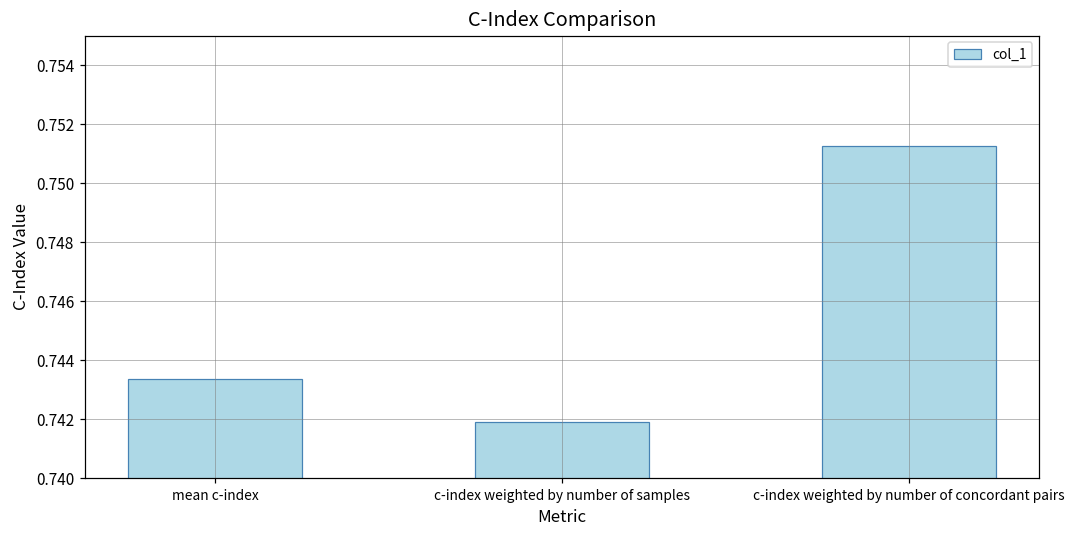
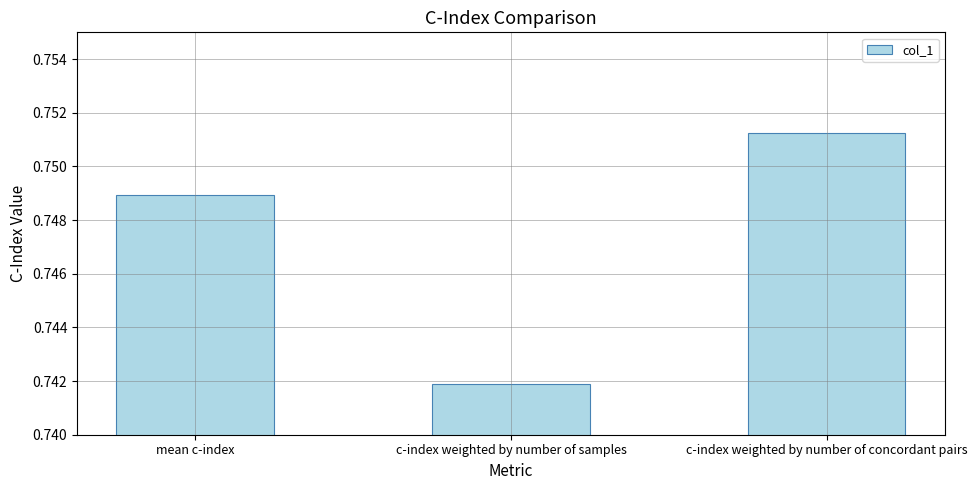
mean c-index: 0.7434 -> 0.7489
